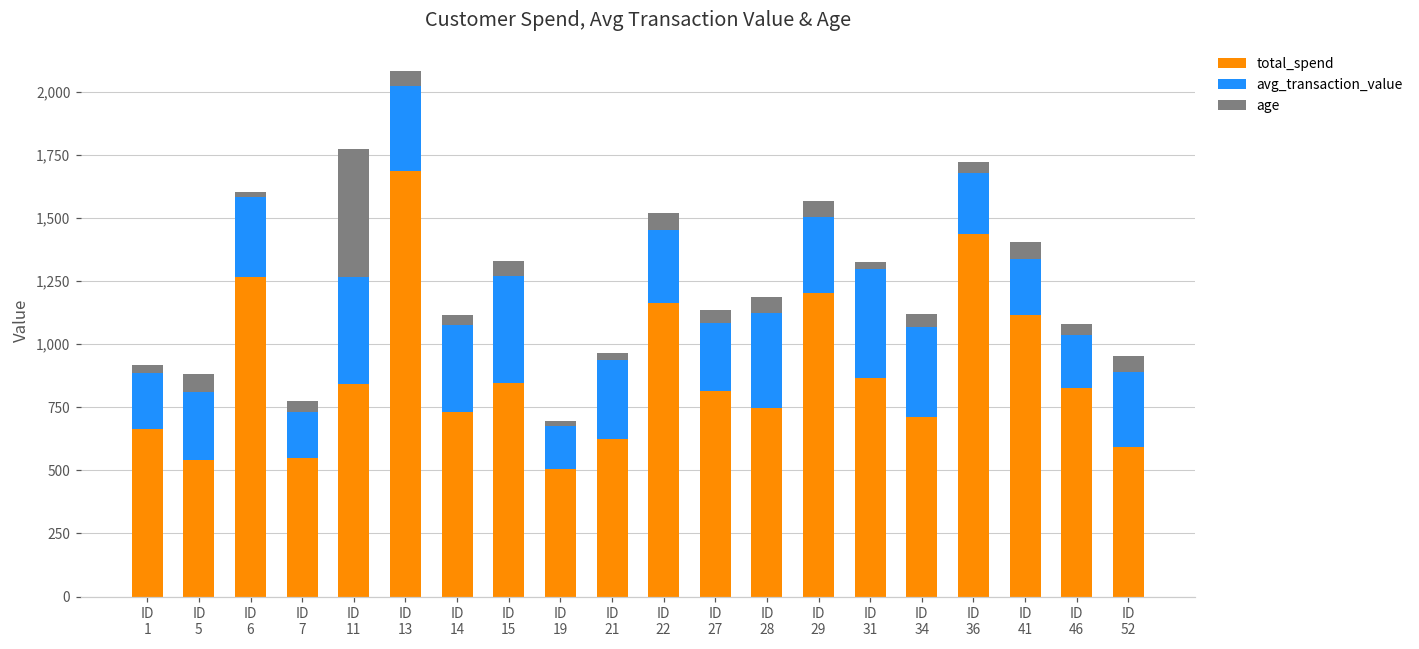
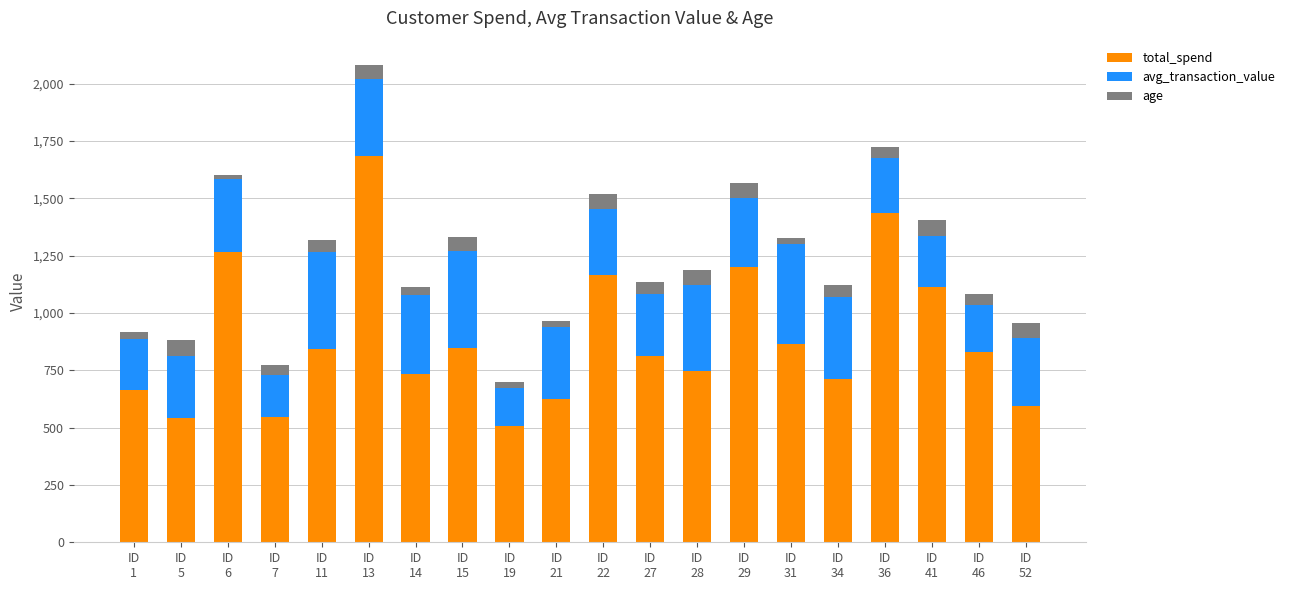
age, ID 11: 510 -> 50
